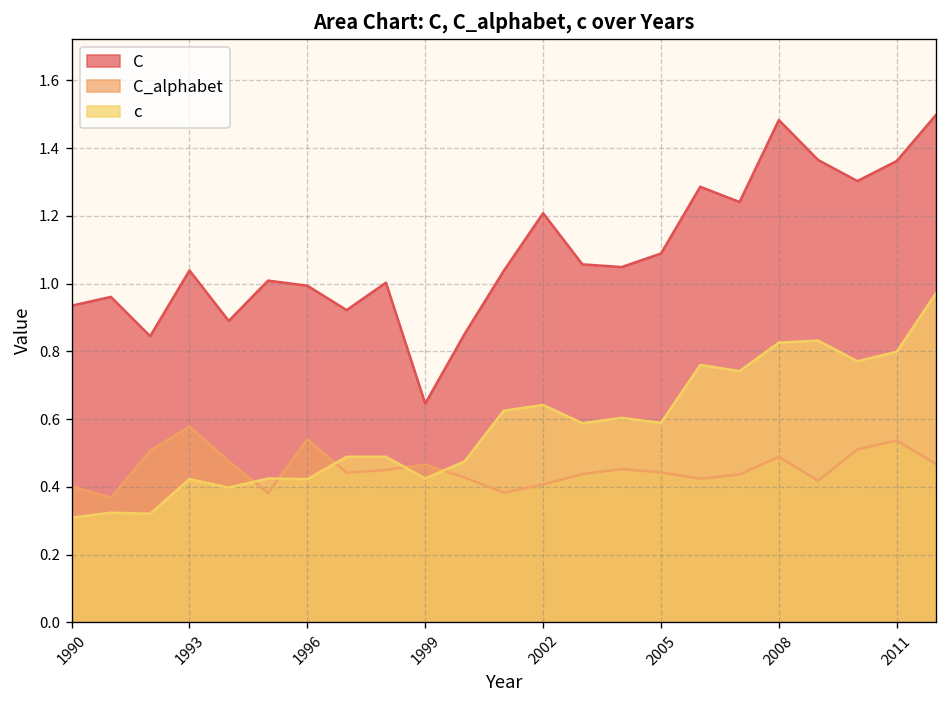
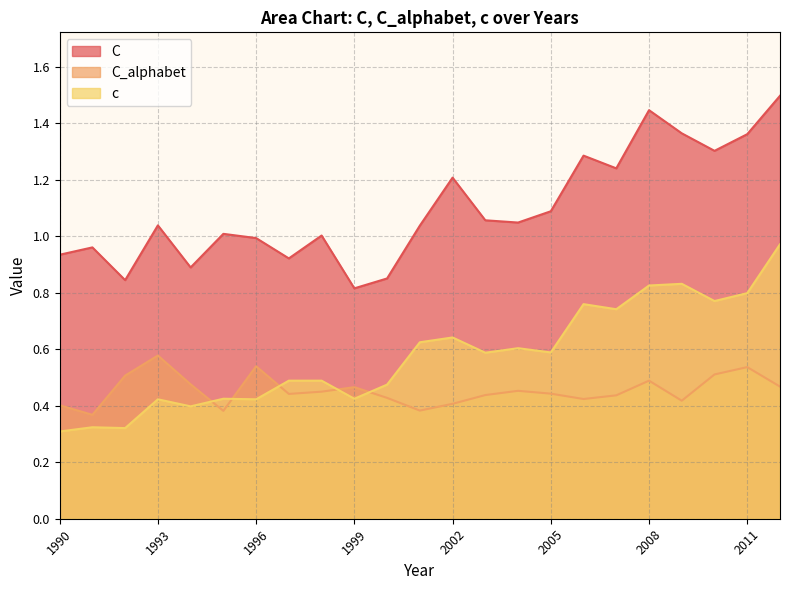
C, 1999: 0.65 -> 0.82
C, 2008: 1.48 -> 1.45
